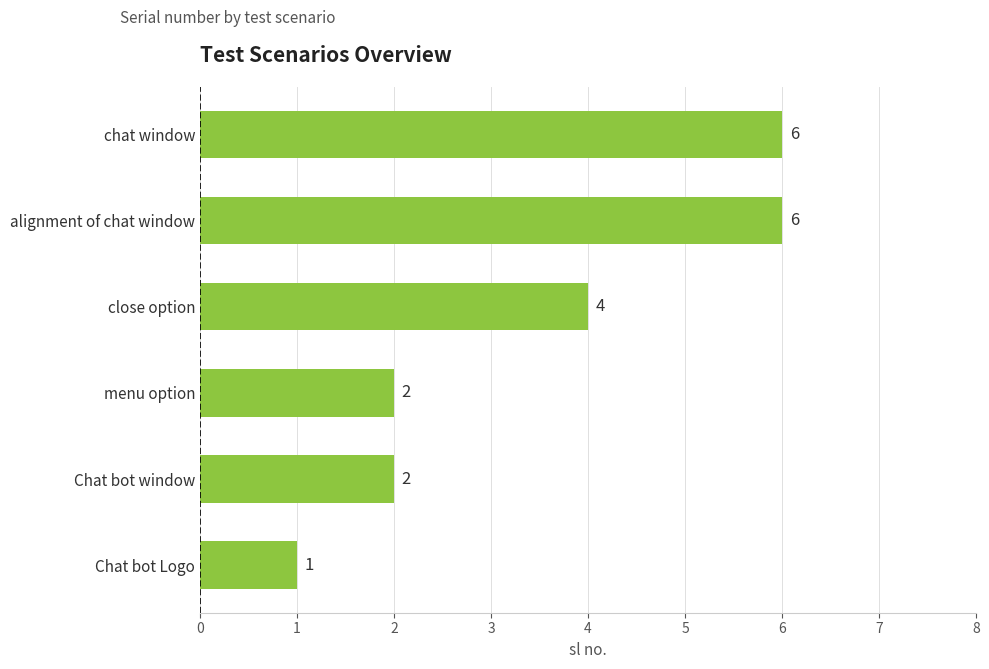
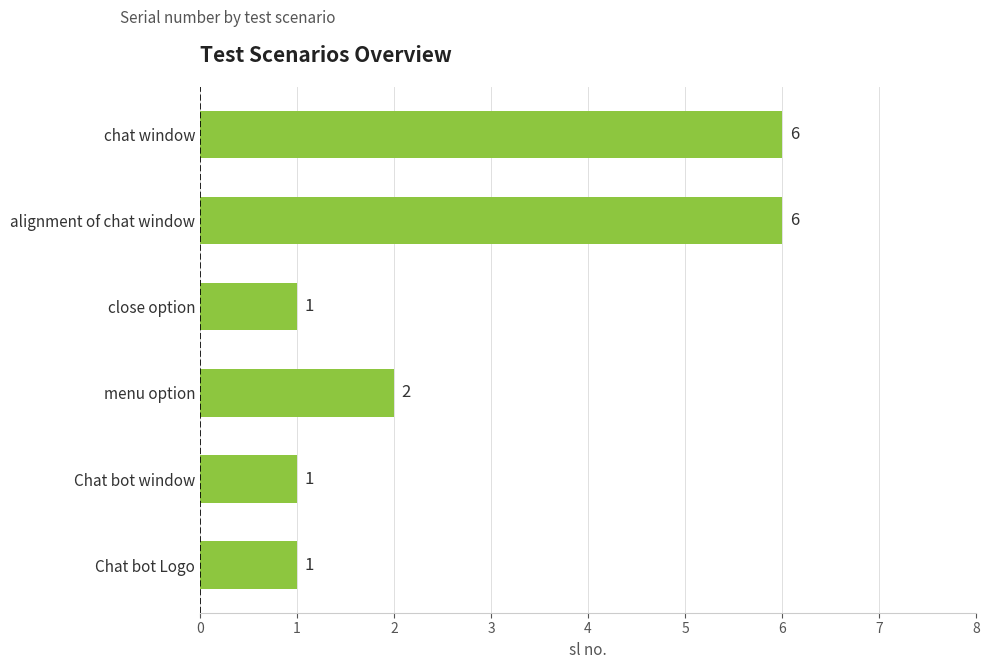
close option: 4 -> 1
Chat bot window: 2 -> 1
